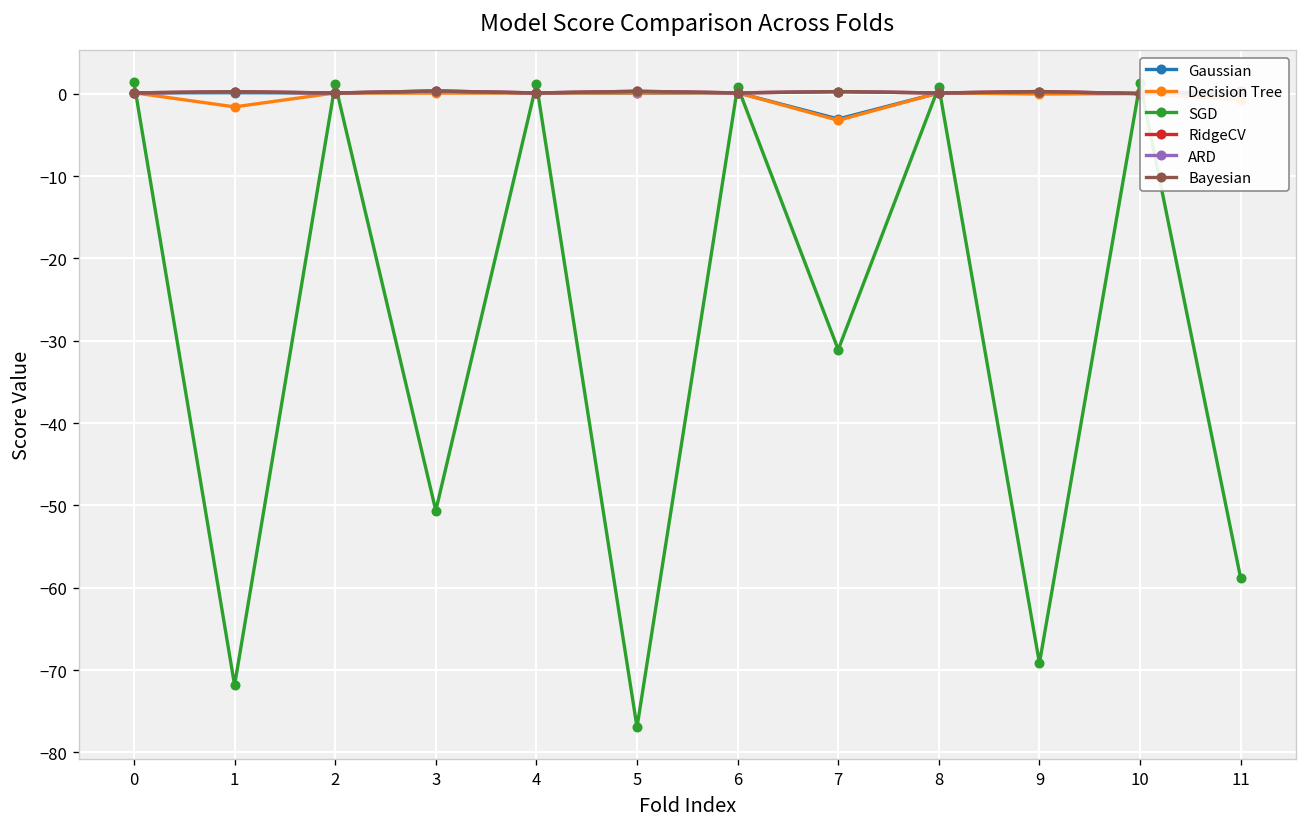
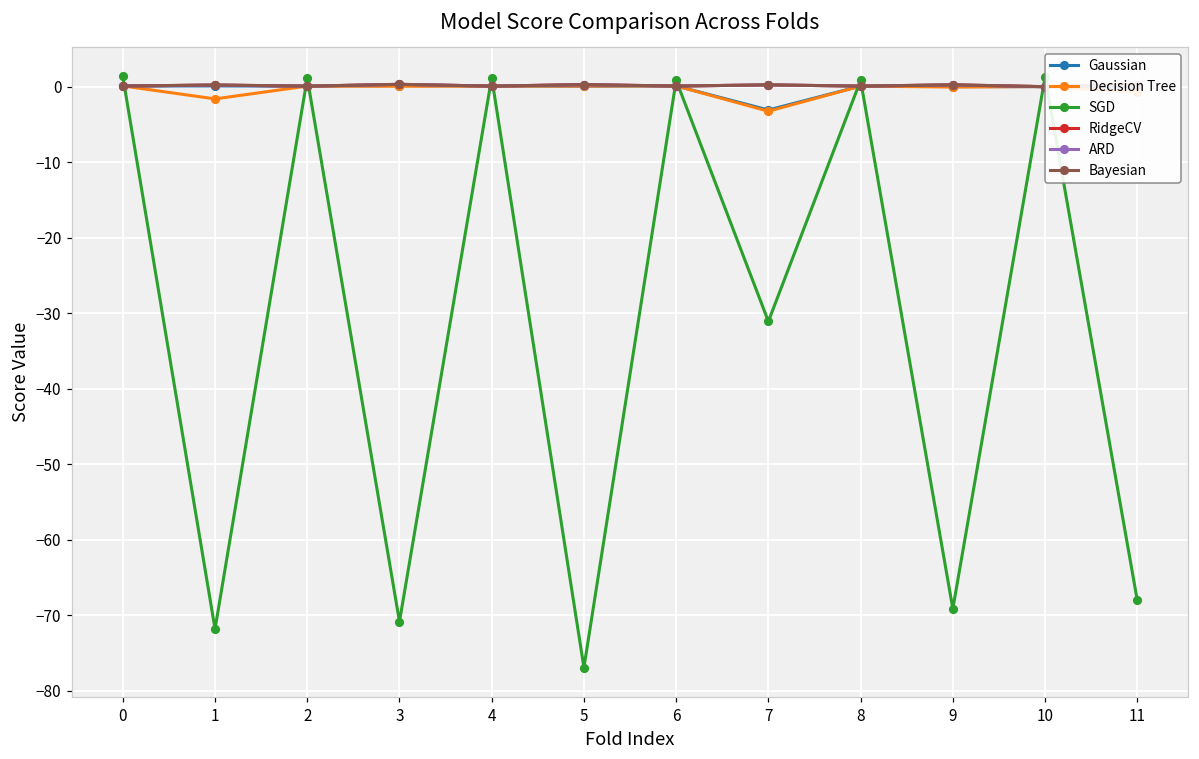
SGD, 3: -51 -> -71
SGD, 11: -59 -> -68
